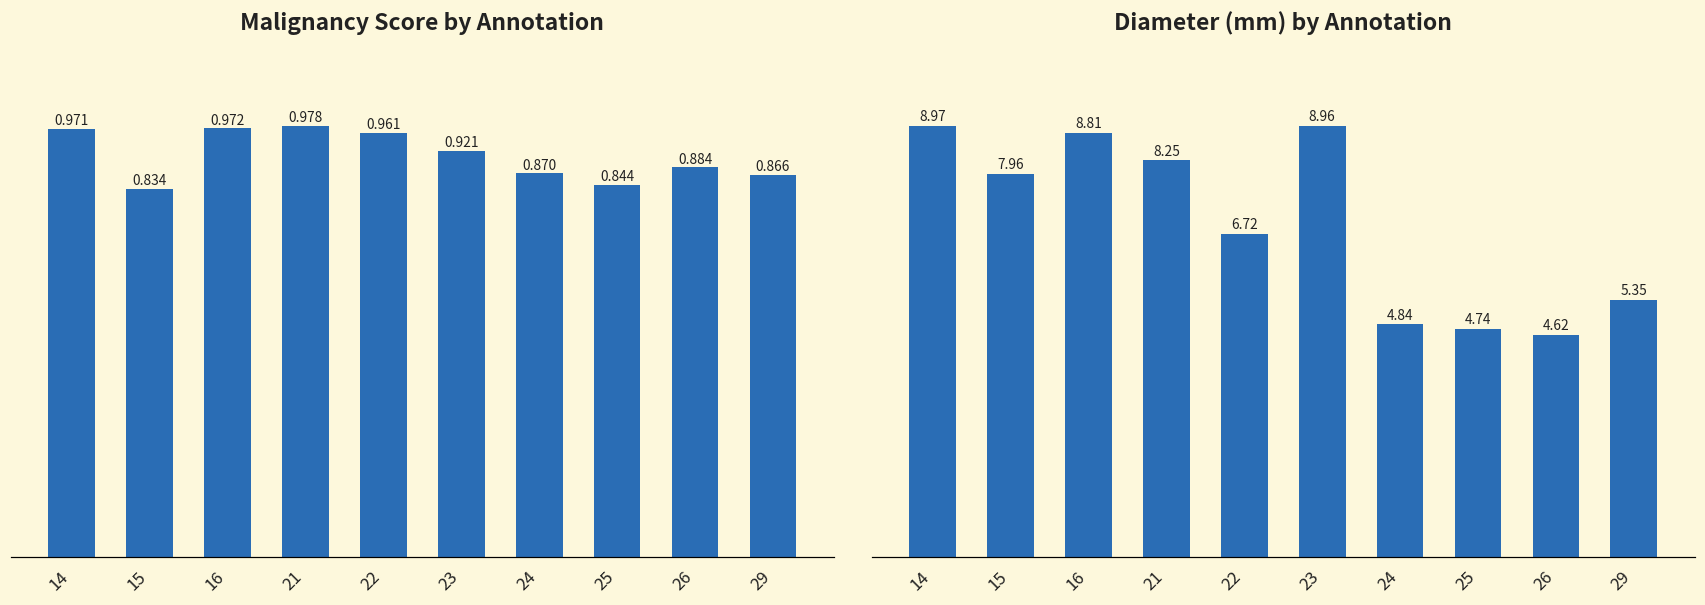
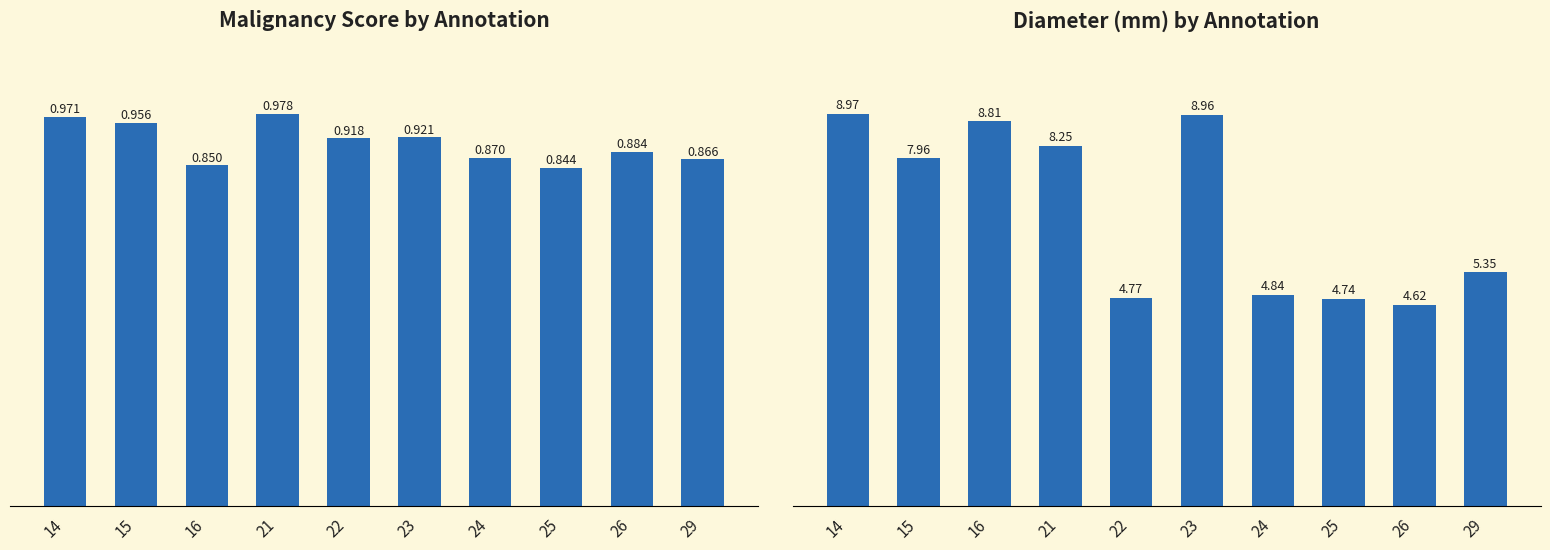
Malignancy Score by Annotation, 15: 0.834 -> 0.956
Malignancy Score by Annotation, 16: 0.972 -> 0.850
Malignancy Score by Annotation, 22: 0.961 -> 0.918
Diameter (mm) by Annotation, 22: 6.72 -> 4.77
